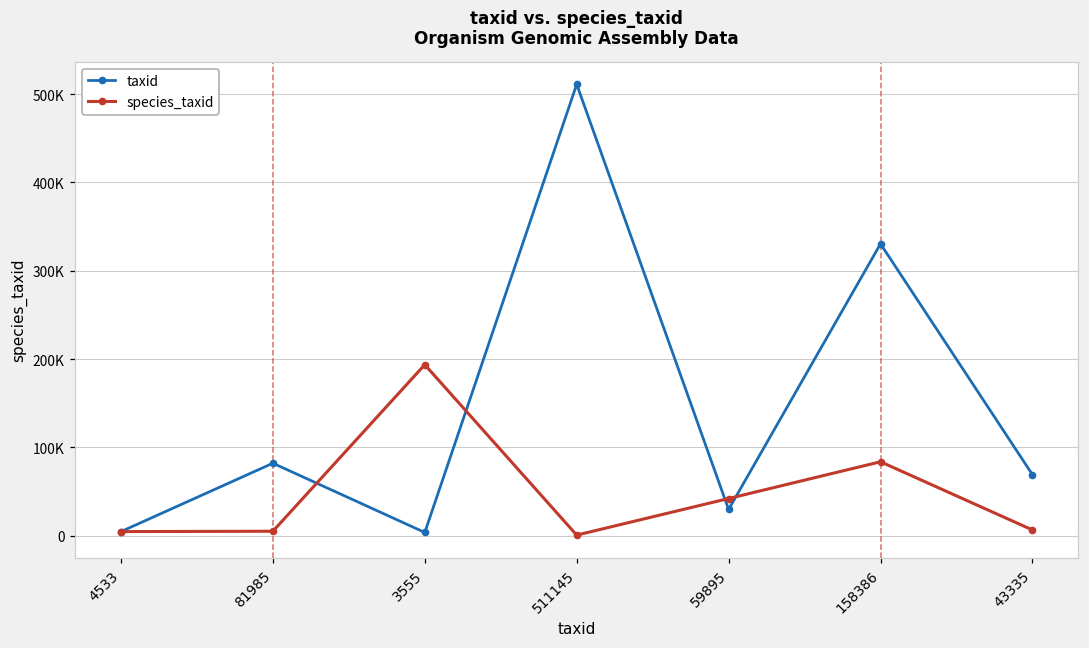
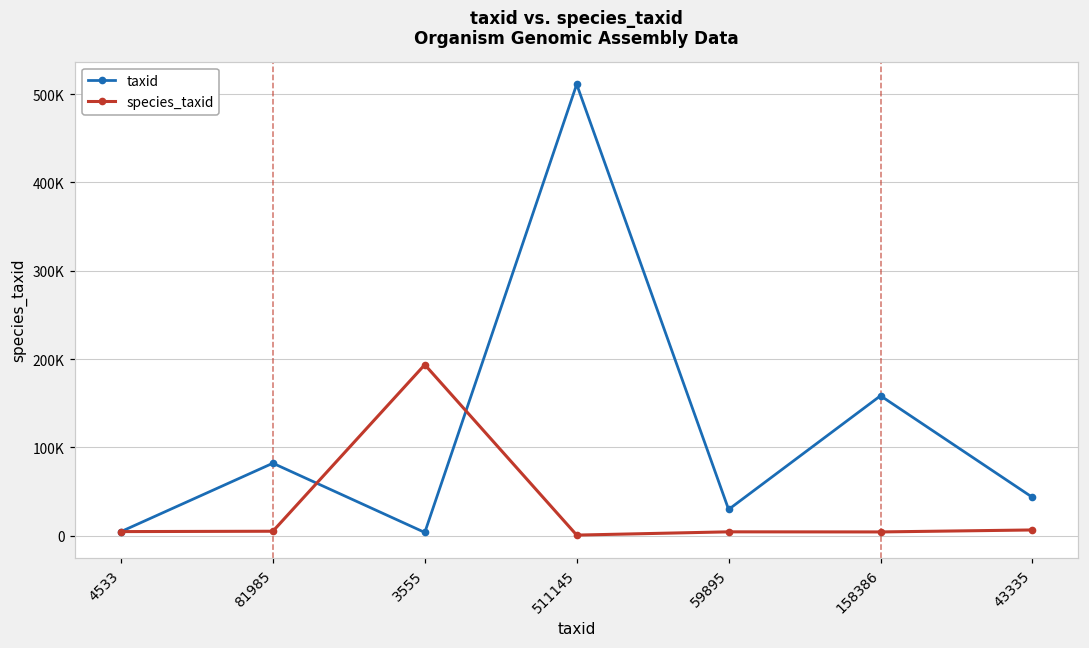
species_taxid, 59895: 40000 -> 0
taxid, 158386: 330000 -> 160000
species_taxid, 158386: 80000 -> 0
taxid, 43335: 70000 -> 40000
